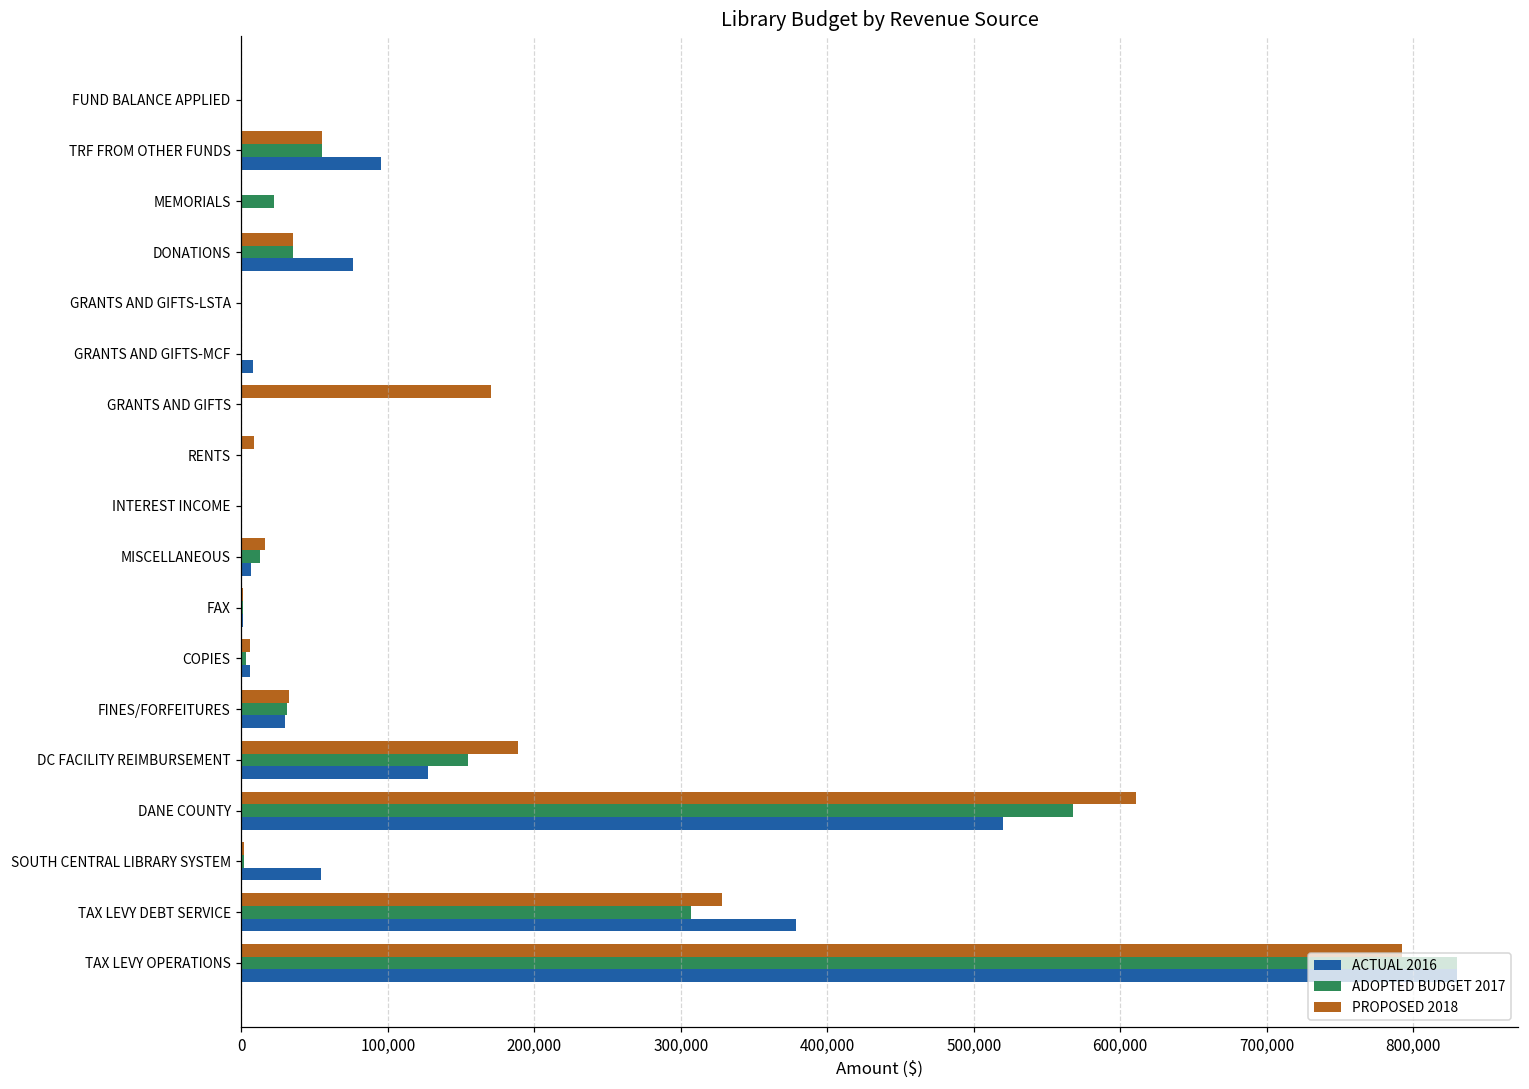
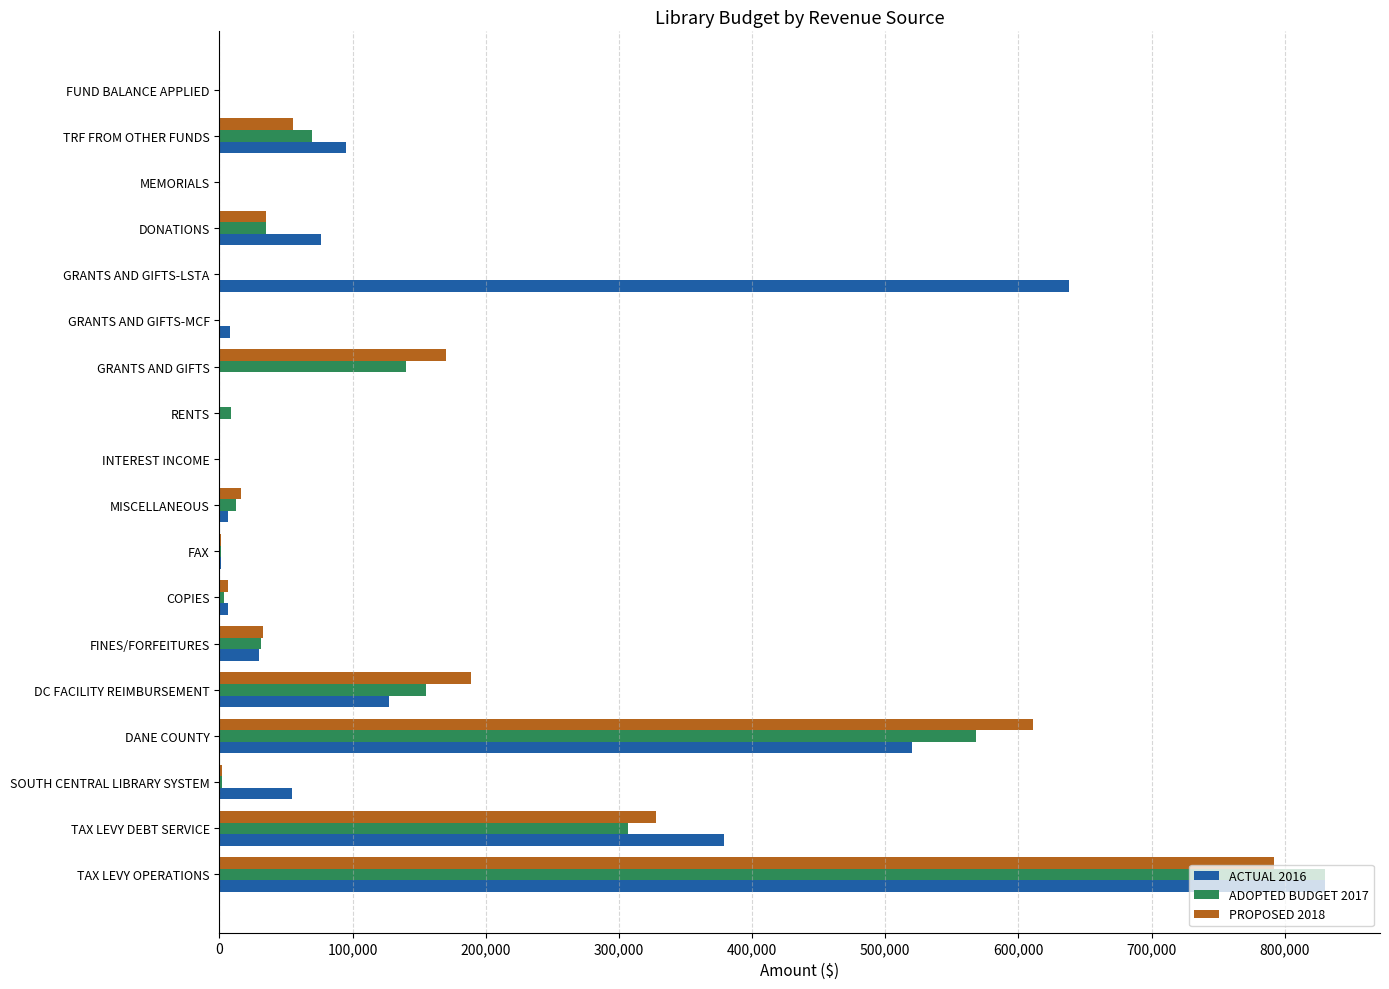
ADOPTED BUDGET 2017, TRF FROM OTHER FUNDS: 55,000 -> 69,000
ADOPTED BUDGET 2017, MEMORIALS: 22,000 -> 0
ACTUAL 2016, GRANTS AND GIFTS-LSTA: 0 -> 638,000
ADOPTED BUDGET 2017, GRANTS AND GIFTS: 0 -> 140,000
PROPOSED 2018, RENTS: 9,000 -> 0
ADOPTED BUDGET 2017, RENTS: 0 -> 9,000
